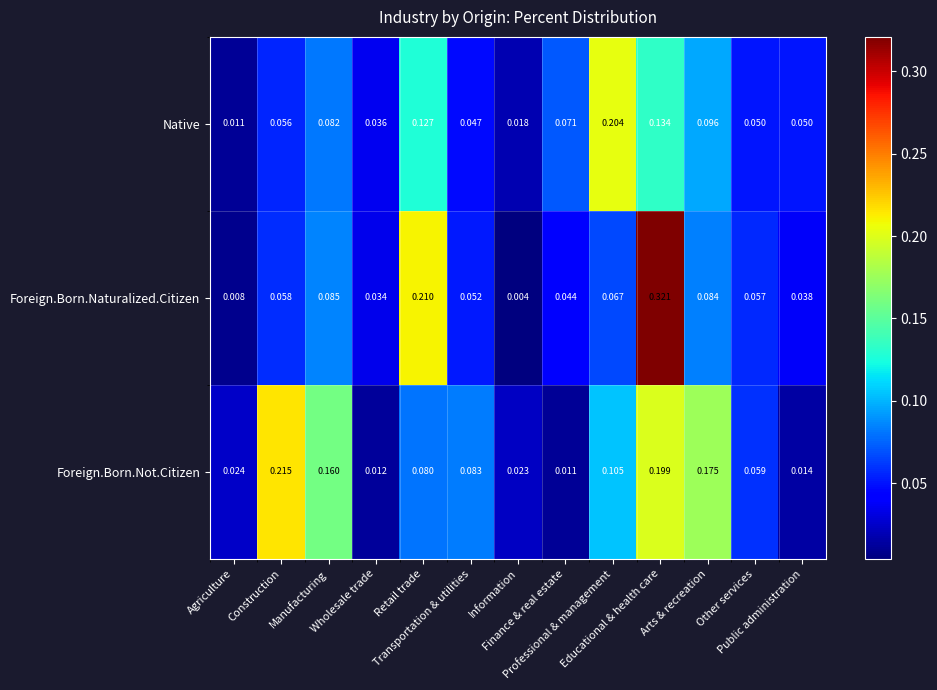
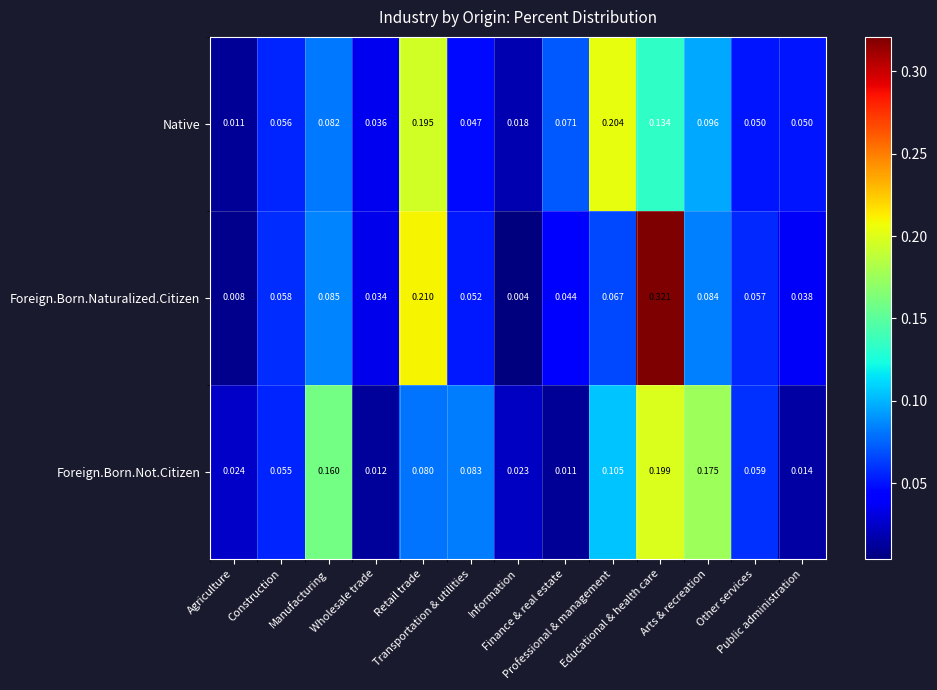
Native, Retail trade: 0.127 -> 0.195
Foreign.Born.Not.Citizen, Construction: 0.215 -> 0.055
